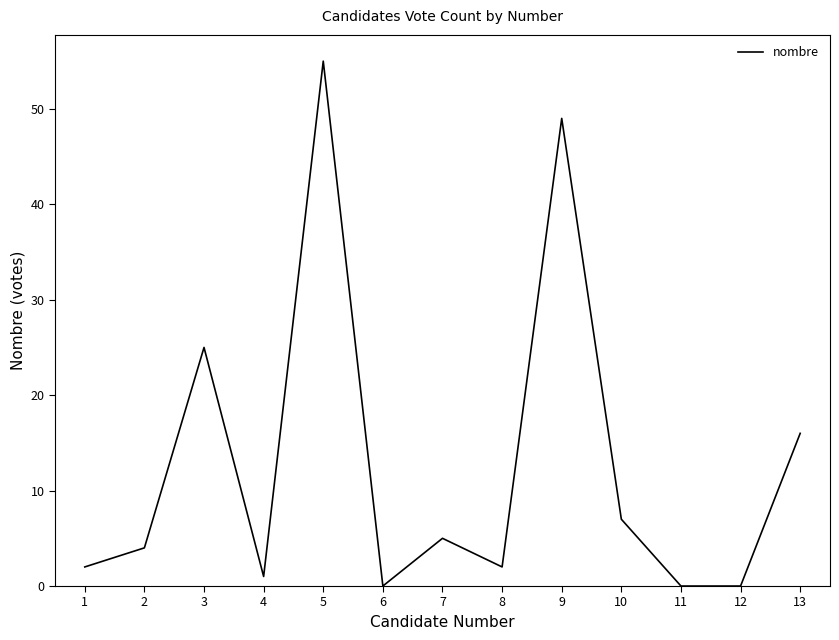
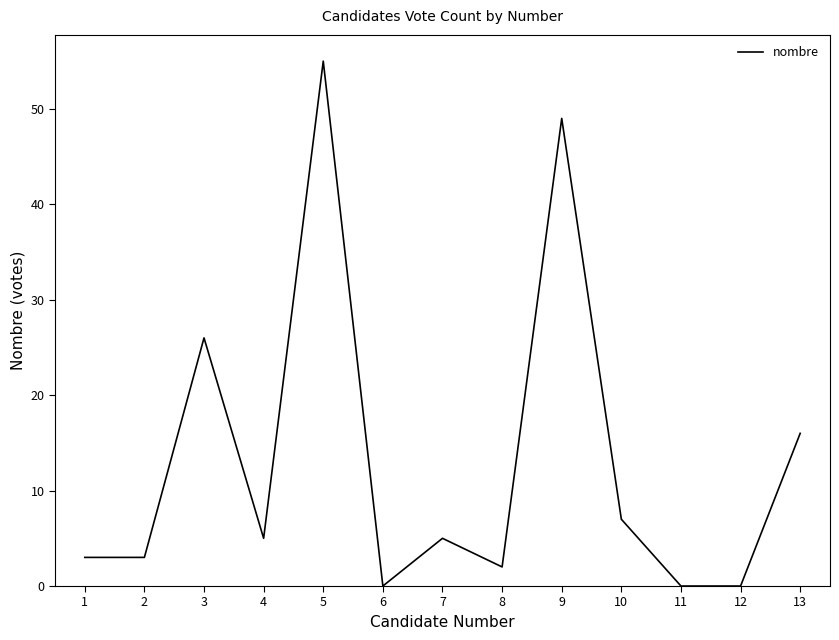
1: 2 -> 3
2: 4 -> 3
3: 25 -> 26
4: 1 -> 5
